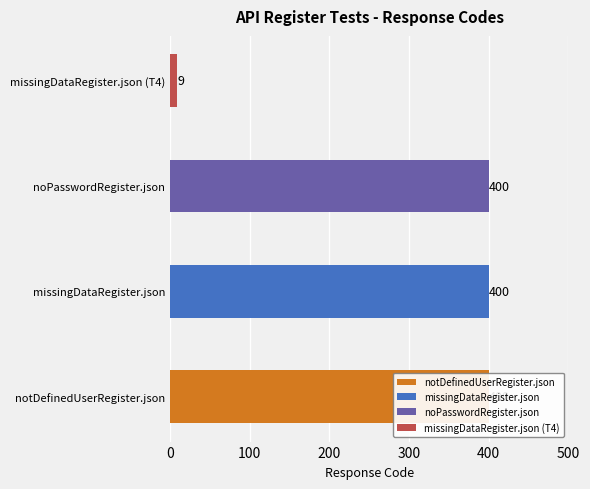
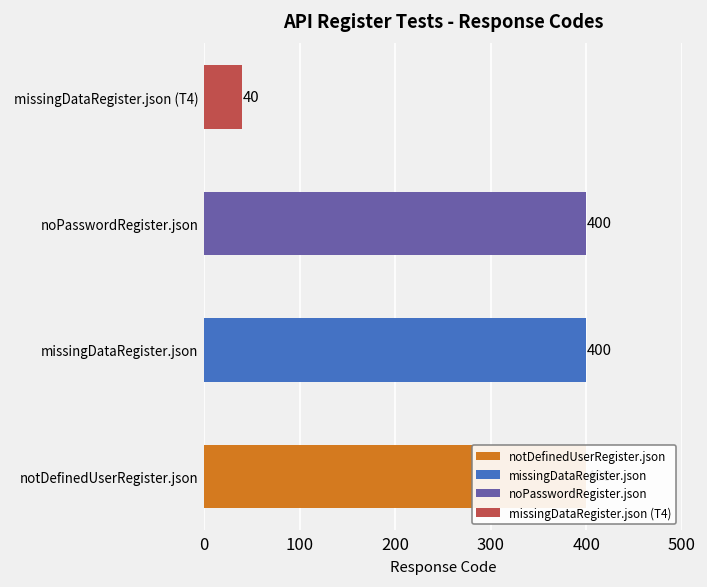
missingDataRegister.json (T4): 9 -> 40
